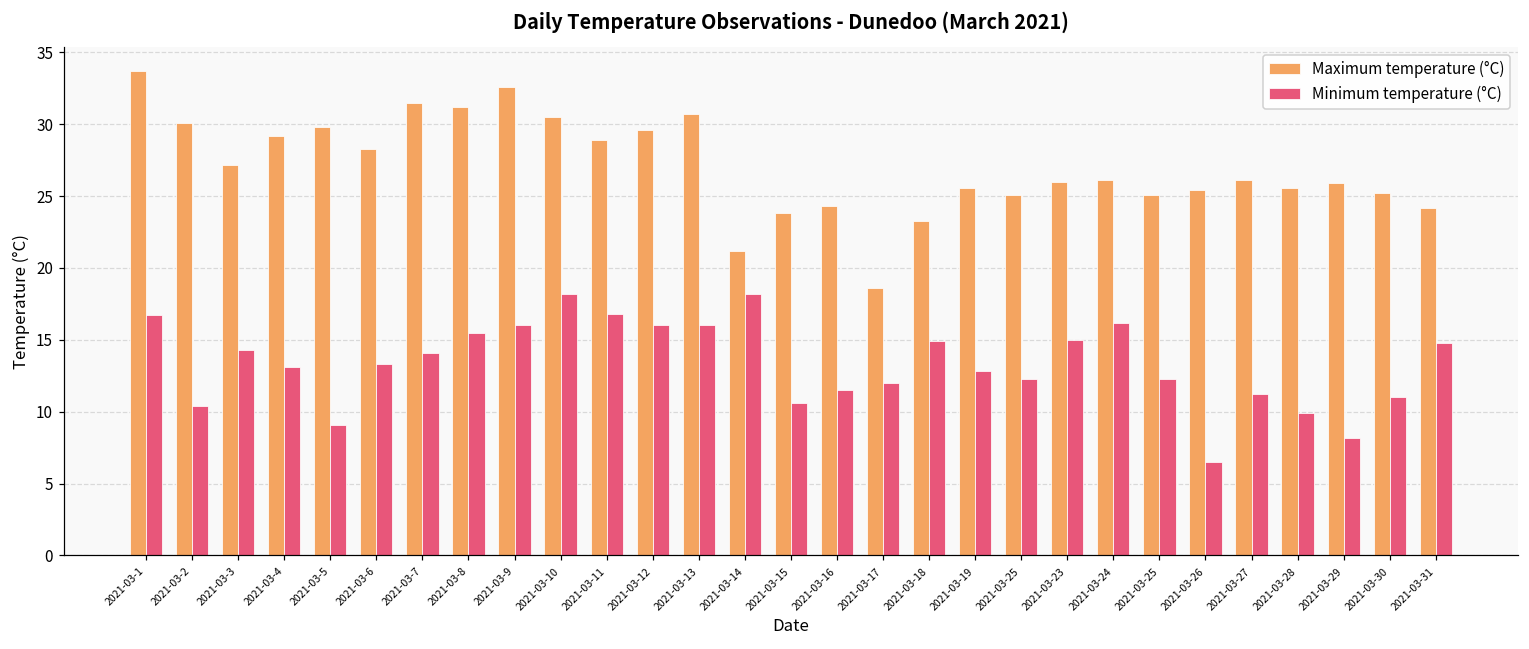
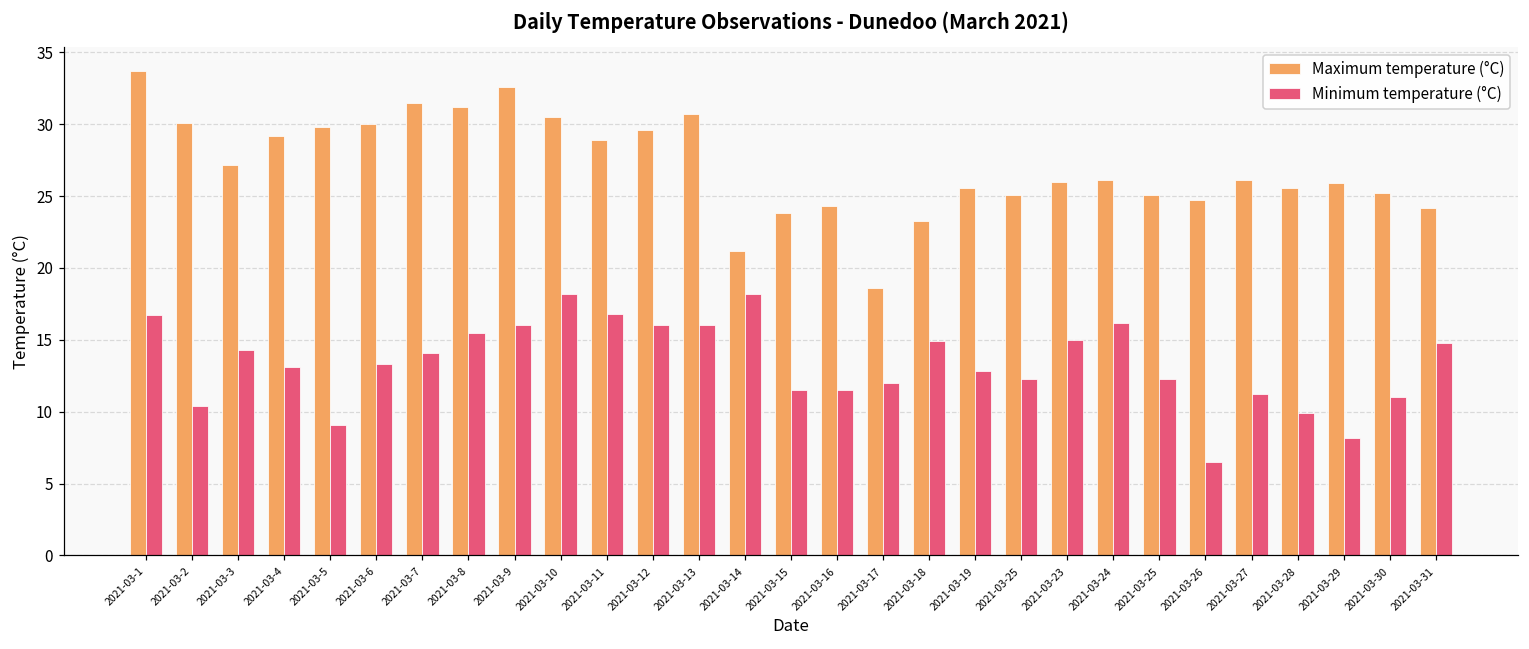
Maximum temperature (°C), 2021-03-6: 28.3 -> 30.0
Minimum temperature (°C), 2021-03-15: 10.6 -> 11.5
Maximum temperature (°C), 2021-03-26: 25.4 -> 24.7
